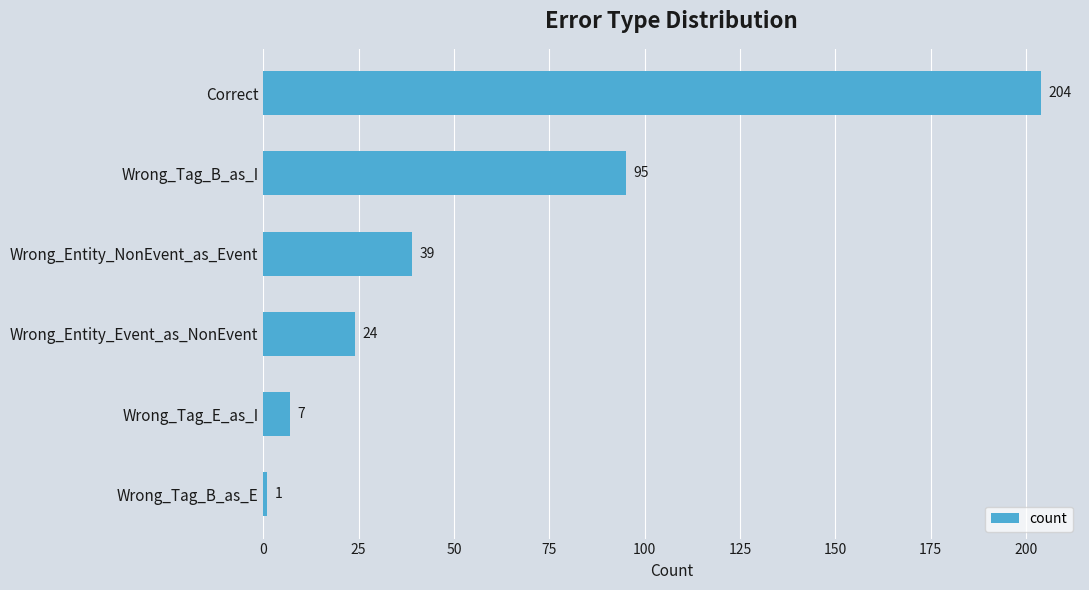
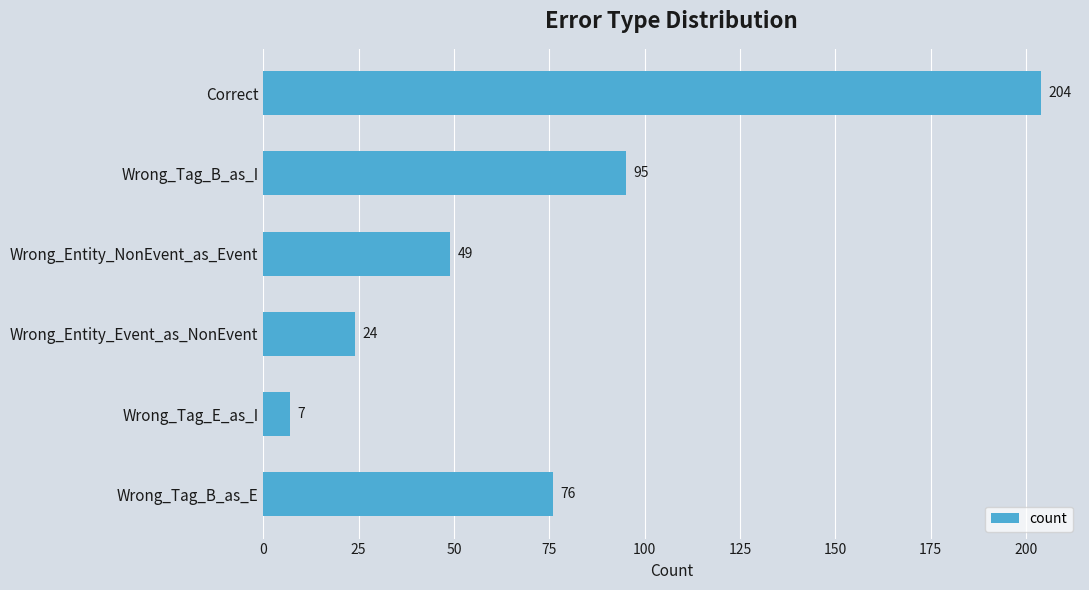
Wrong_Entity_NonEvent_as_Event: 39 -> 49
Wrong_Tag_B_as_E: 1 -> 76
